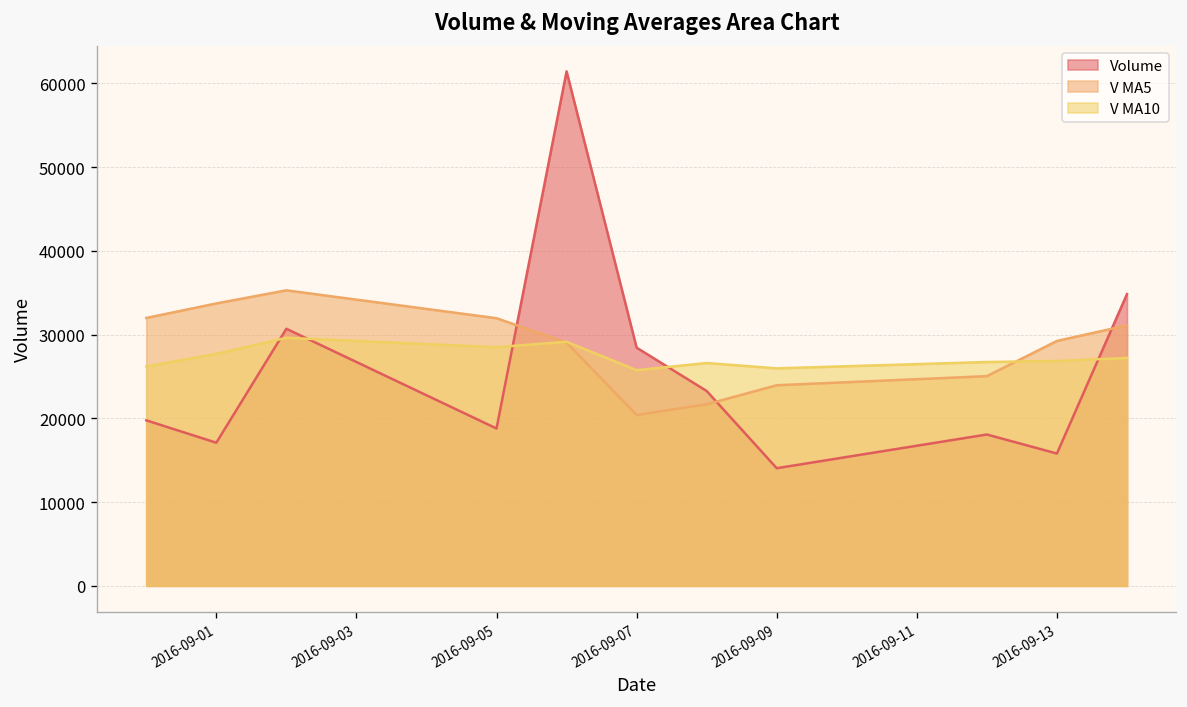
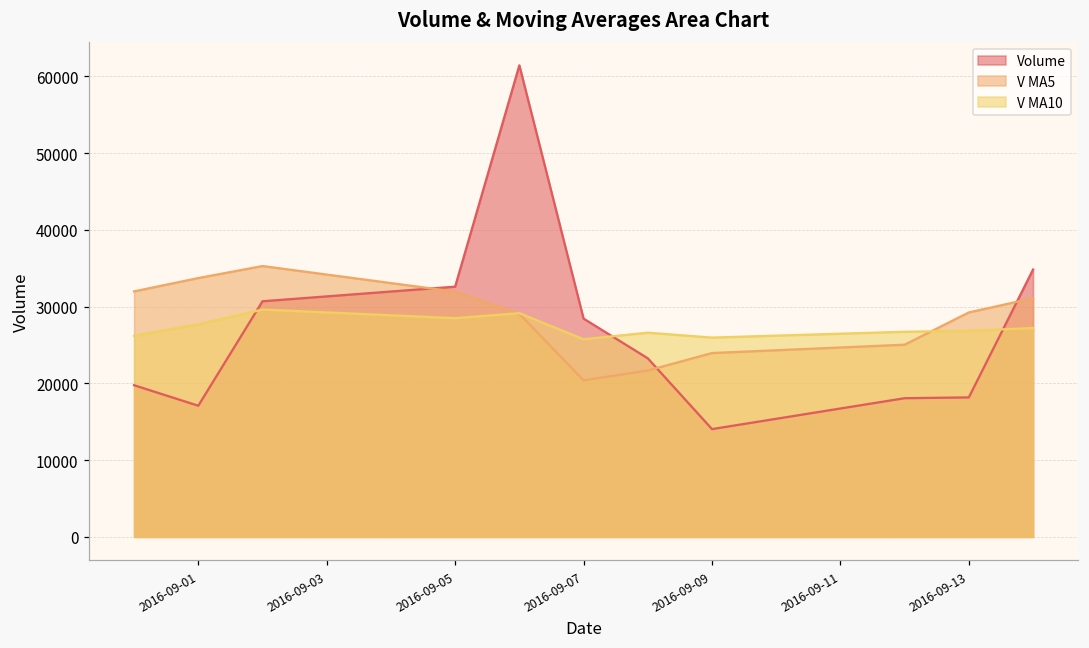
Volume, 2016-09-05: 19000 -> 33000
Volume, 2016-09-13: 16000 -> 18000
